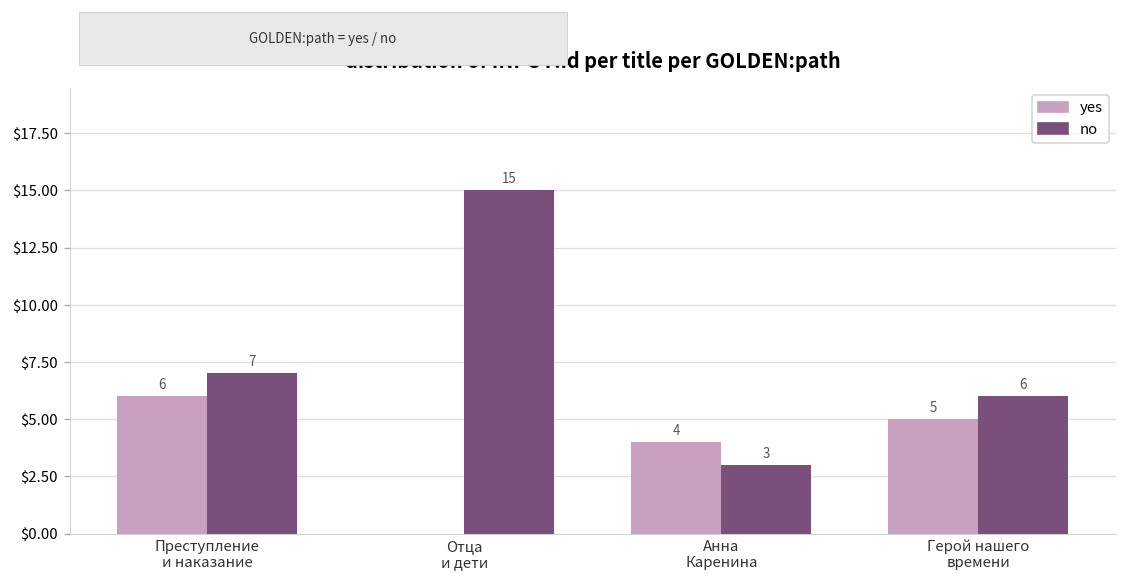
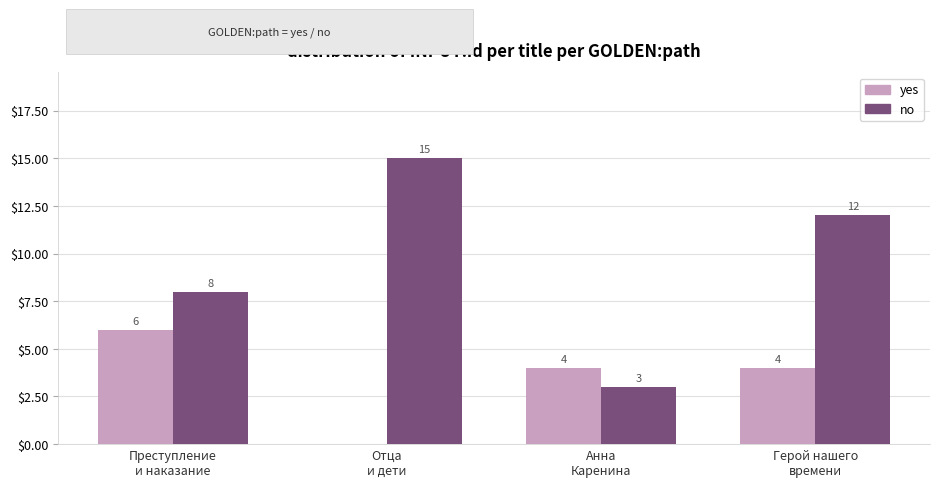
no, Преступление и наказание: 7 -> 8
yes, Герой нашего времени: 5 -> 4
no, Герой нашего времени: 6 -> 12
